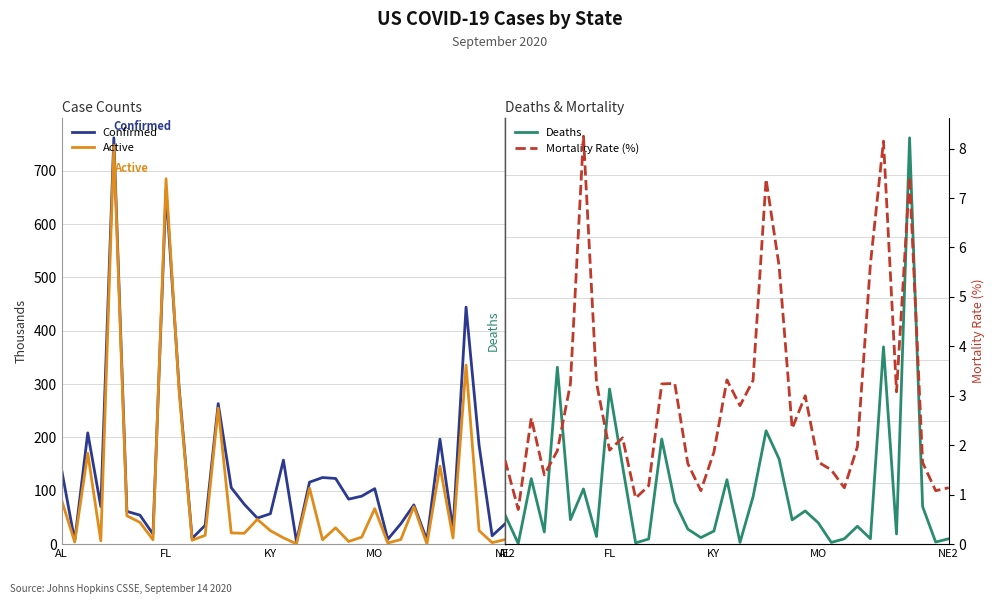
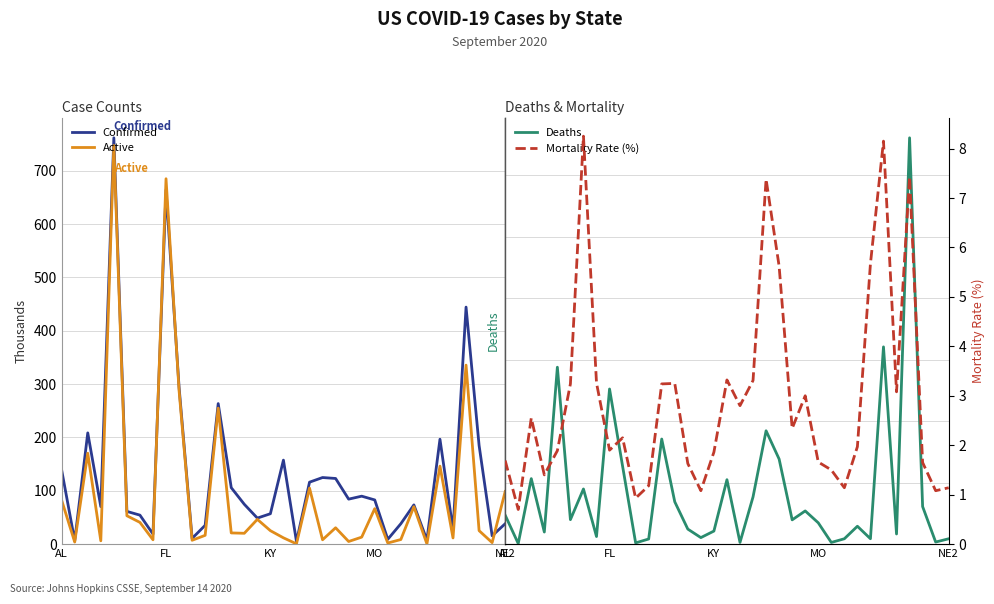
Case Counts, Confirmed, MO: 100 -> 80
Case Counts, Active, NE2: 10 -> 100
